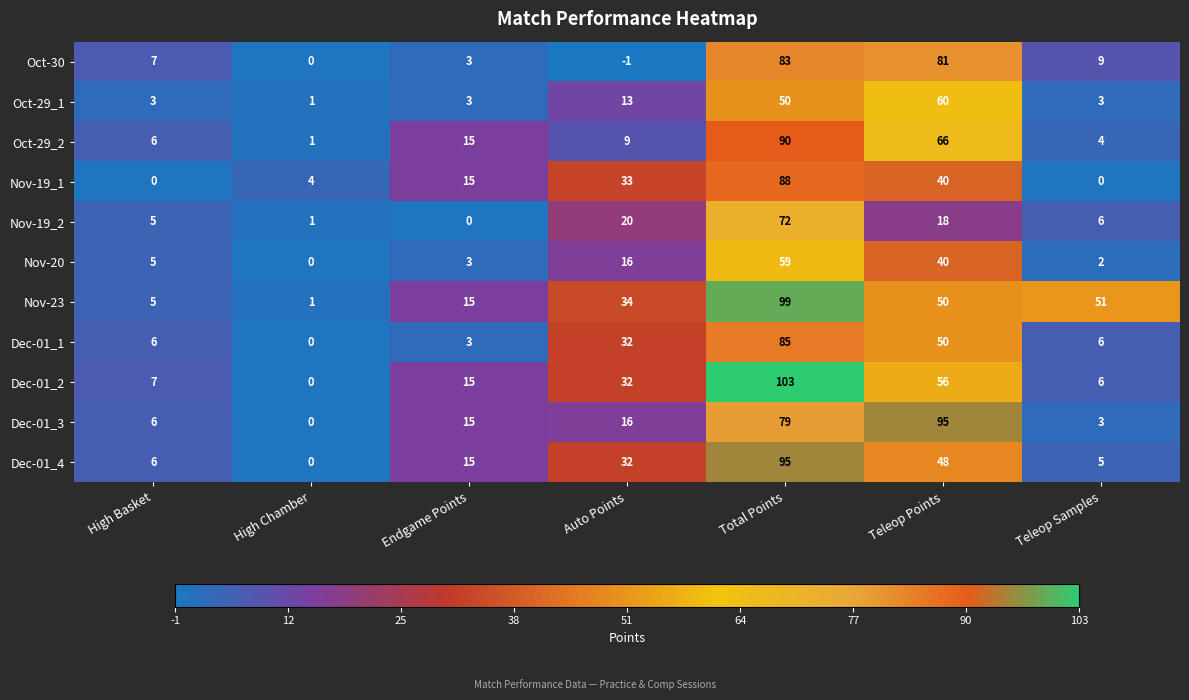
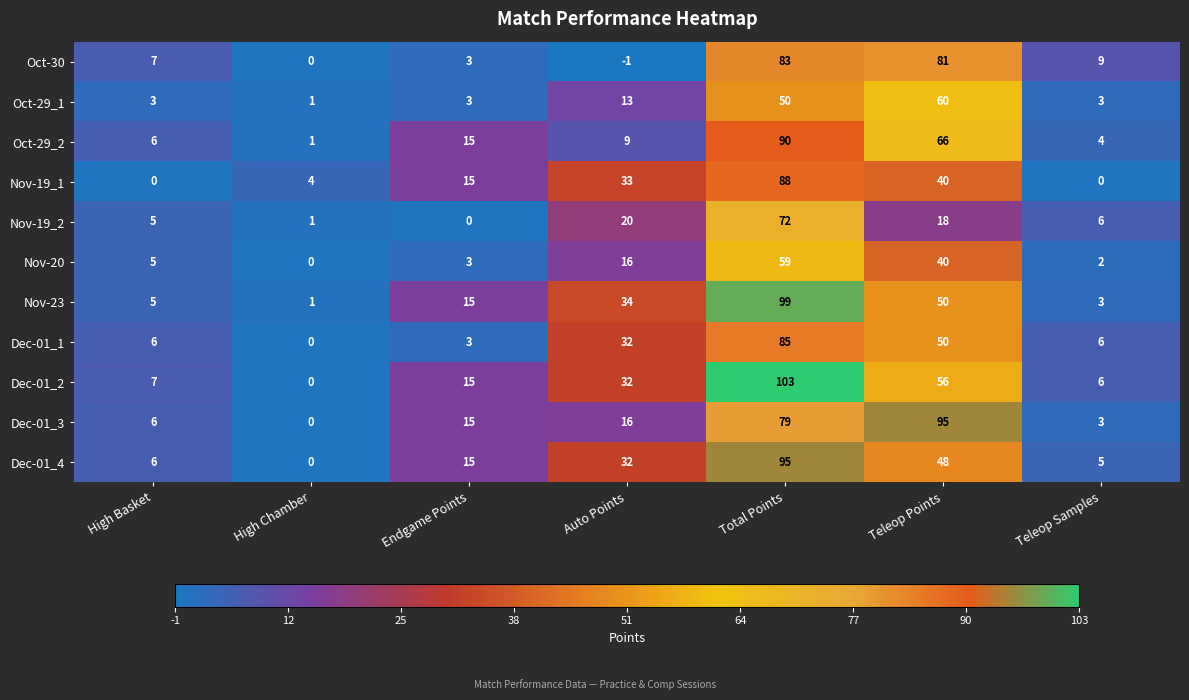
Nov-23, Teleop Samples: 51 -> 3
